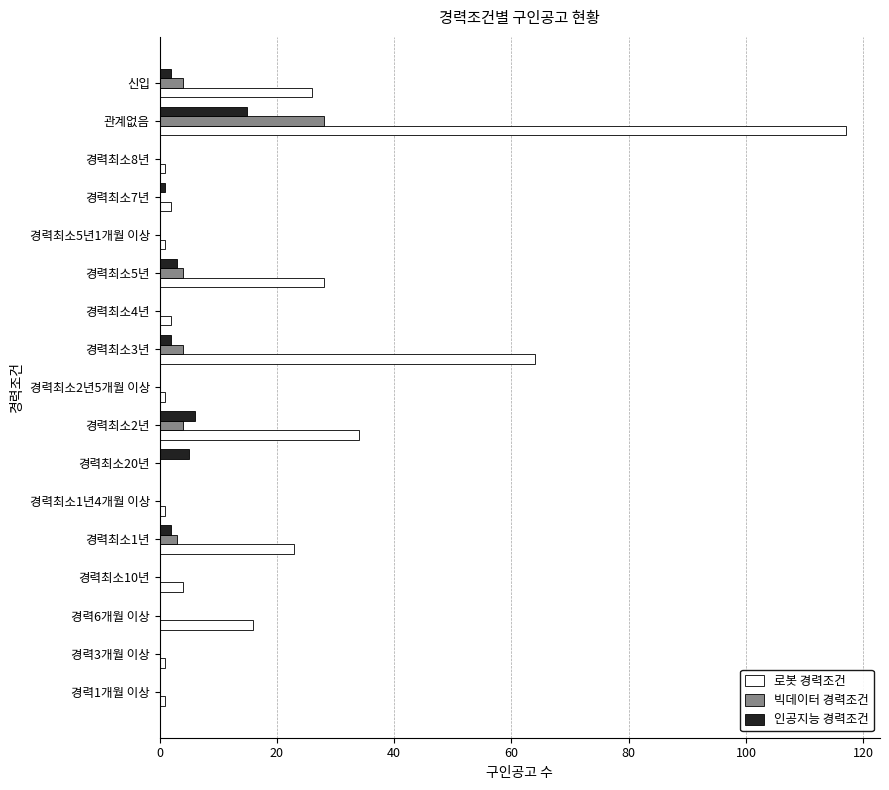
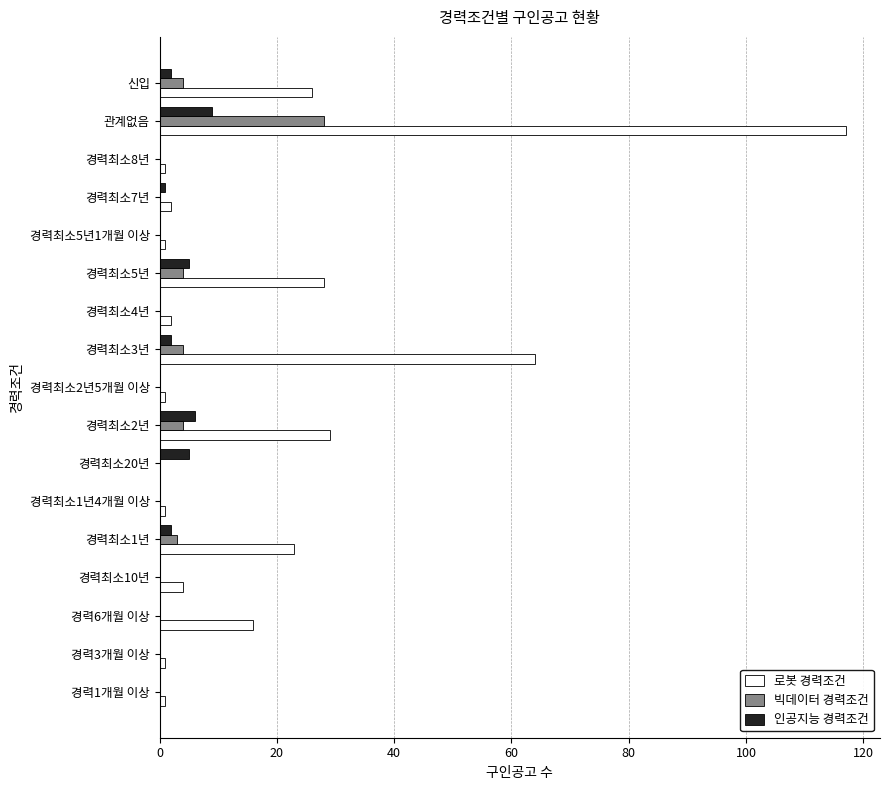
인공지능 경력조건, 관계없음: 15 -> 9
인공지능 경력조건, 경력최소5년: 3 -> 5
로봇 경력조건, 경력최소2년: 34 -> 29
